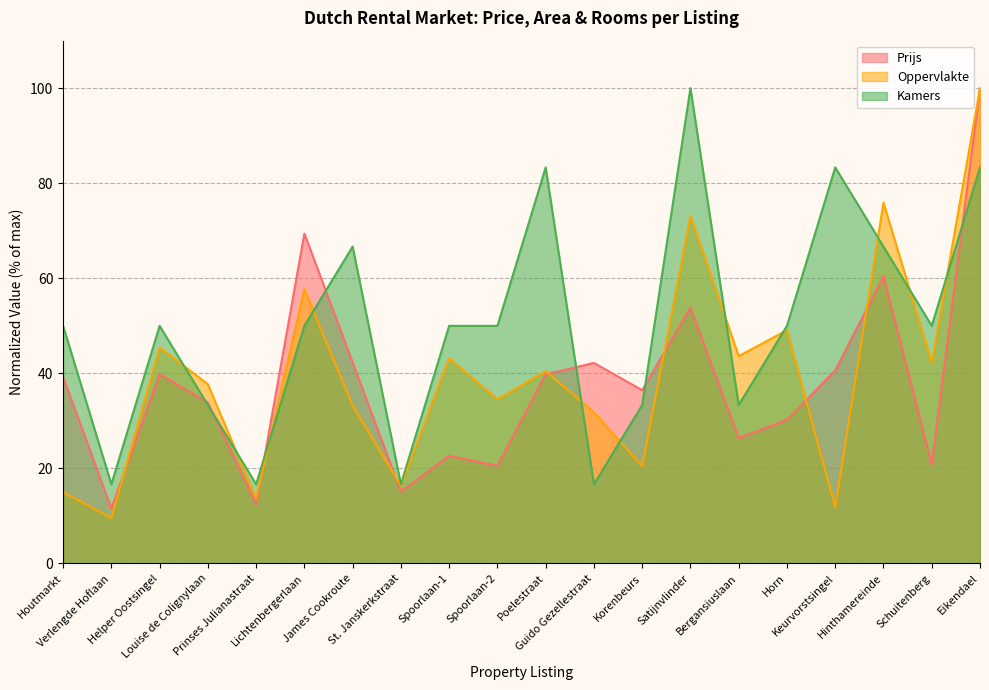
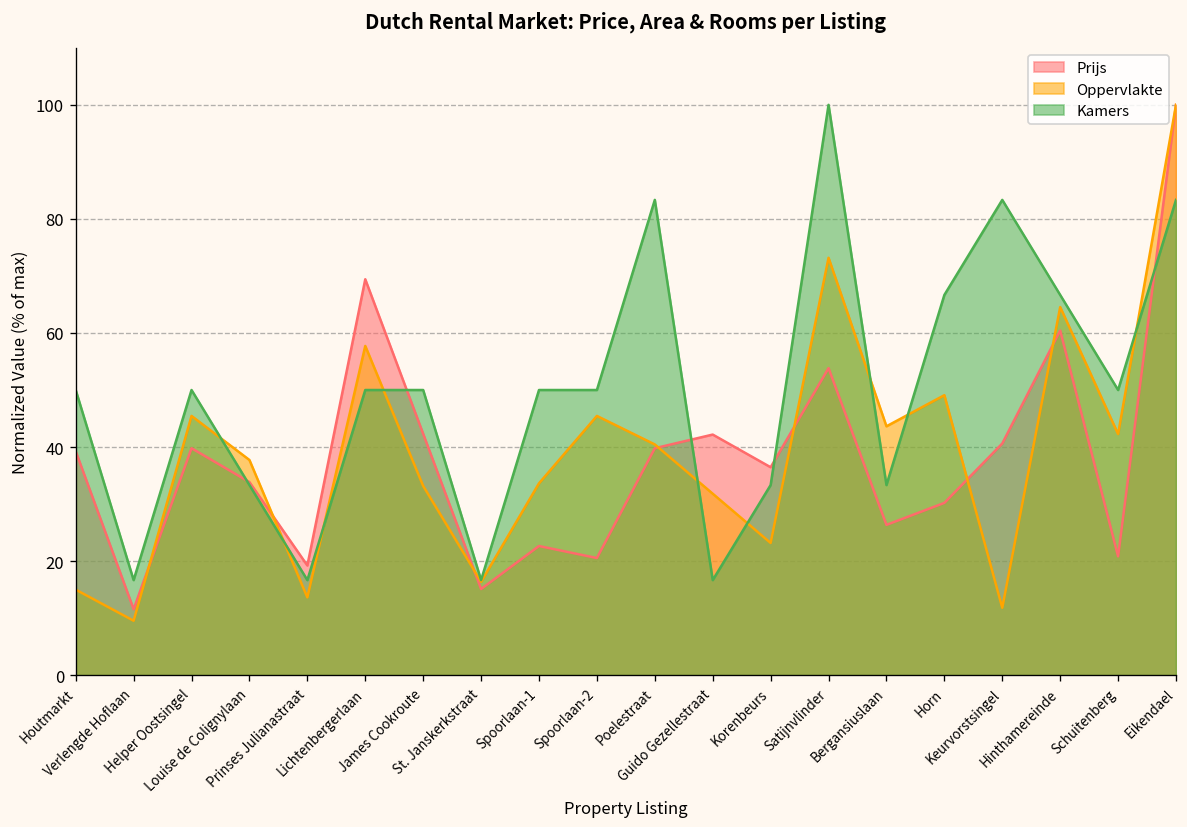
Prijs, Prinses Julianastraat: 13 -> 19
Kamers, James Cookroute: 67 -> 50
Oppervlakte, Spoorlaan-1: 43 -> 34
Oppervlakte, Spoorlaan-2: 35 -> 45
Oppervlakte, Korenbeurs: 20 -> 23
Kamers, Horn: 50 -> 67
Oppervlakte, Hinthamereinde: 76 -> 65
